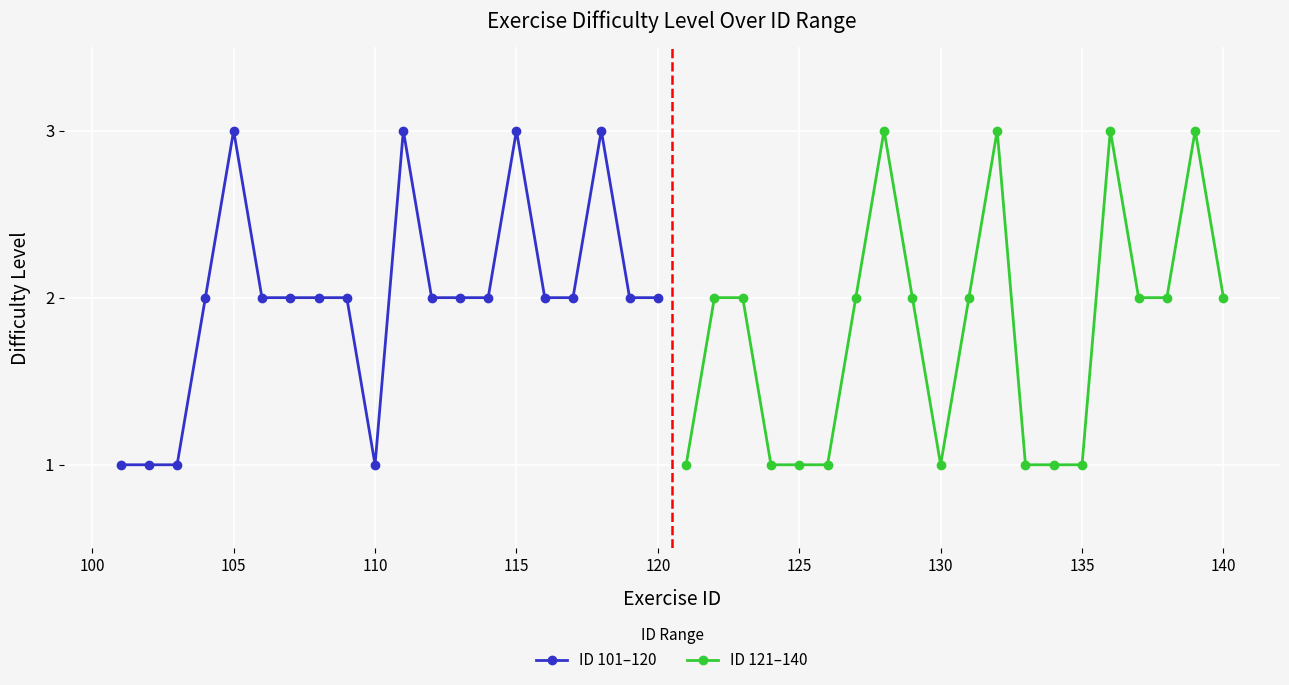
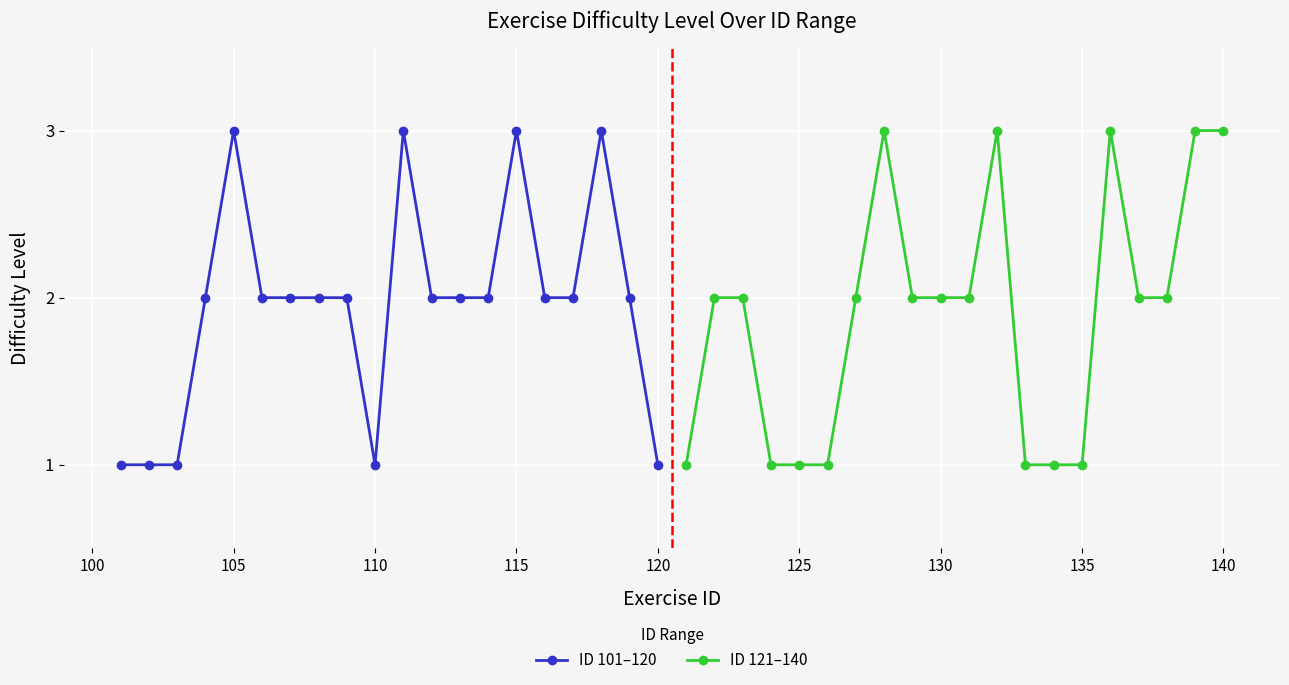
ID 101–120, 120: 2 -> 1
ID 121–140, 130: 1 -> 2
ID 121–140, 140: 2 -> 3
